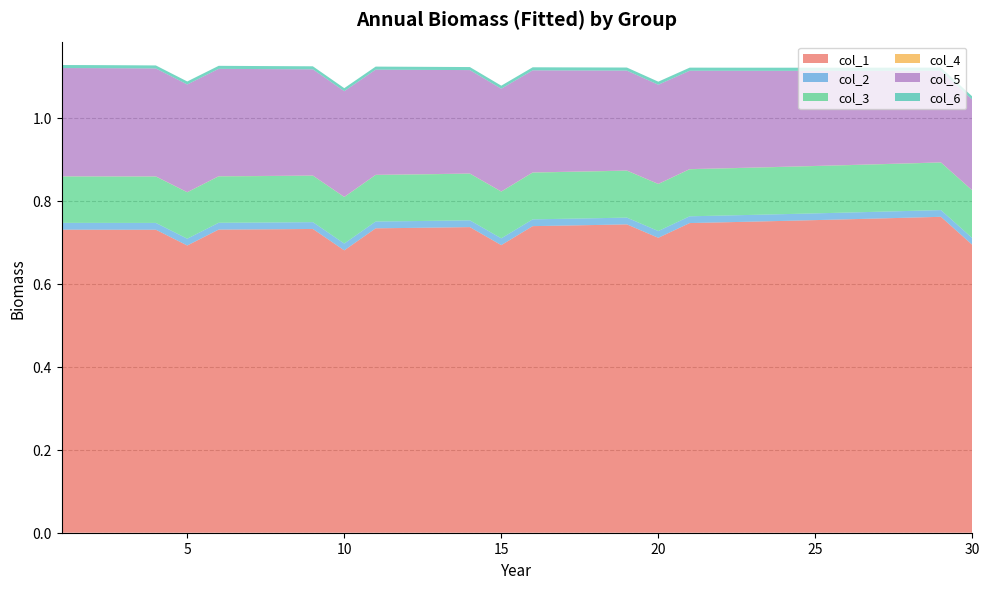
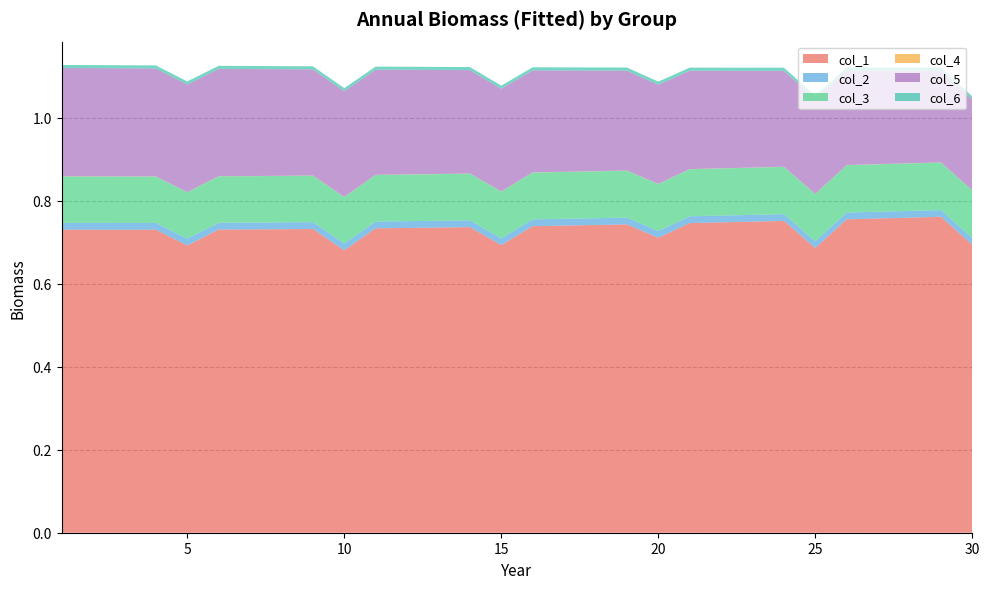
col_1, 25: 0.75 -> 0.69
